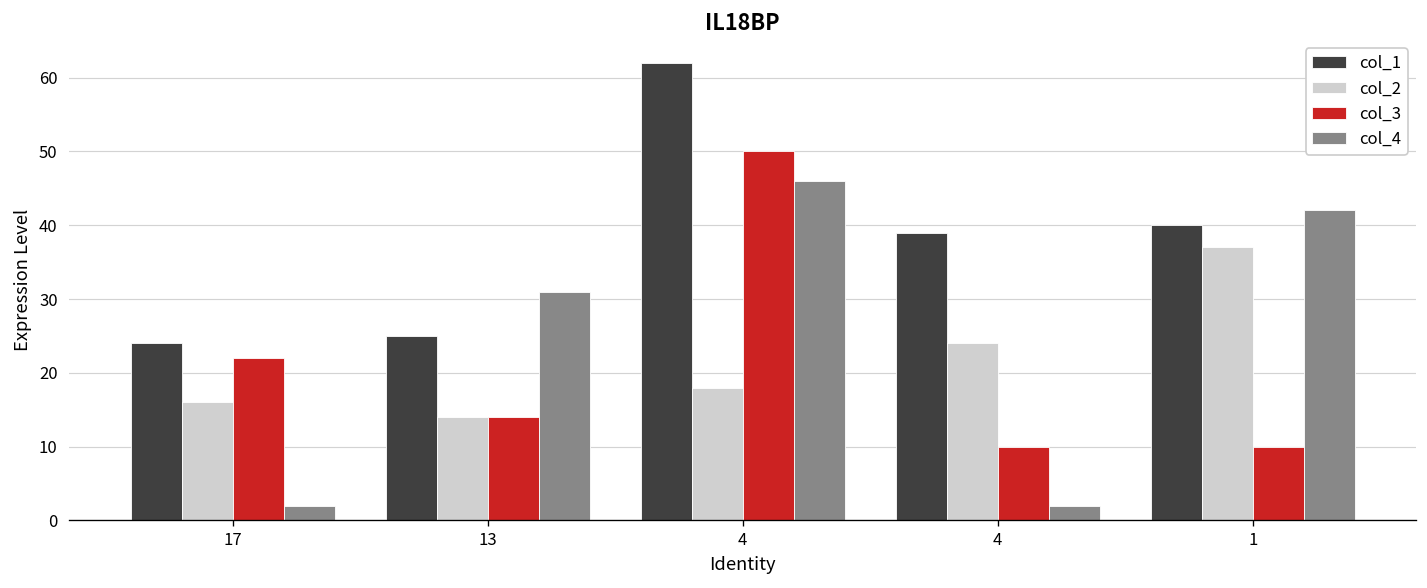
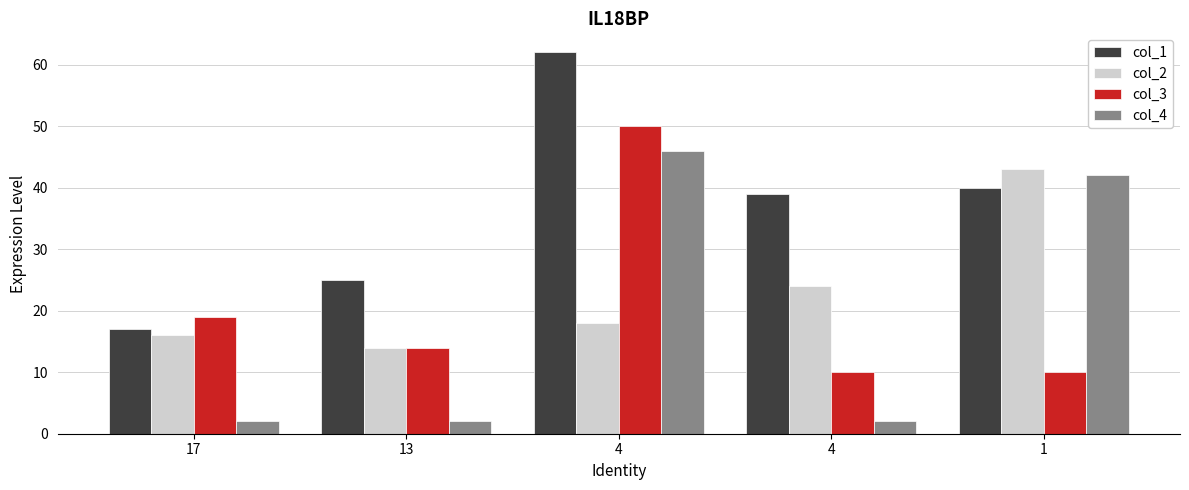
col_1, 17: 24 -> 17
col_3, 17: 22 -> 19
col_4, 13: 31 -> 2
col_2, 1: 37 -> 43
